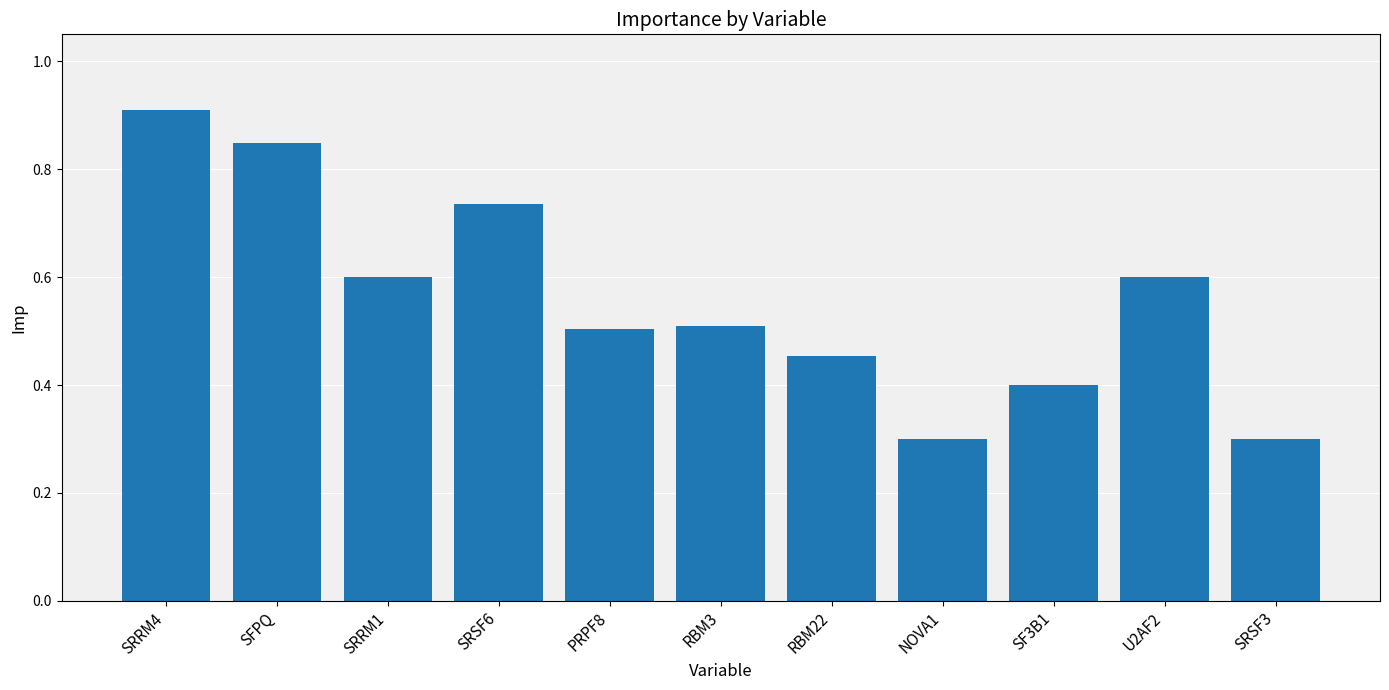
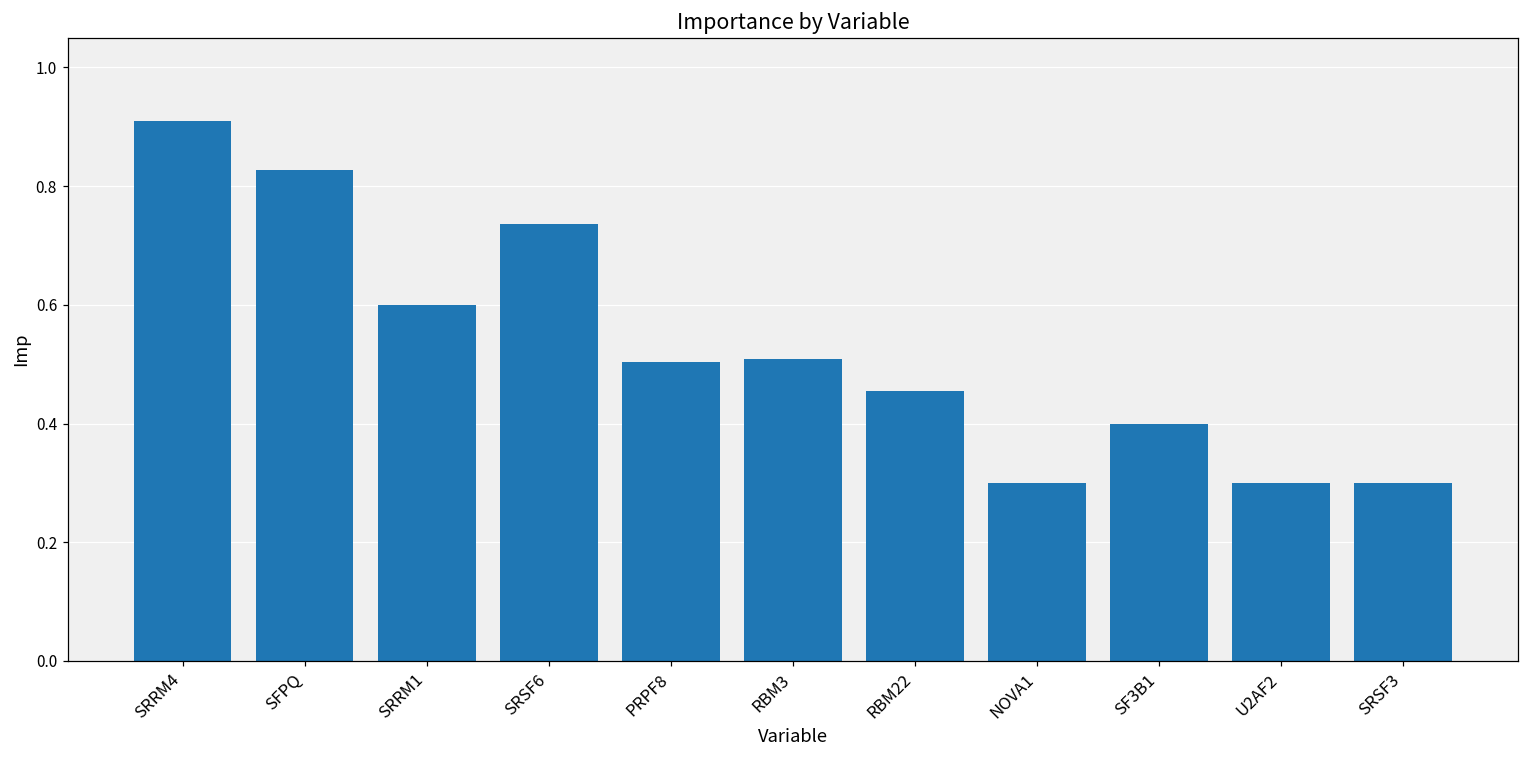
SFPQ: 0.85 -> 0.83
U2AF2: 0.6 -> 0.3
